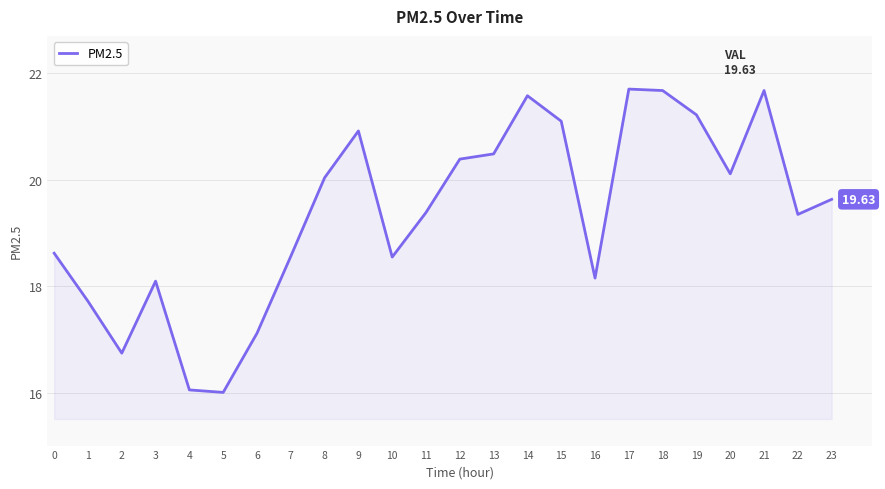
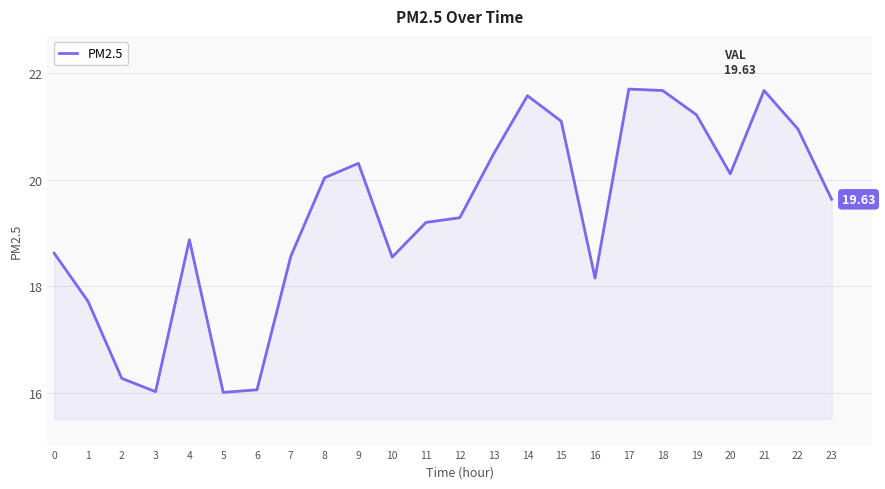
2: 16.7 -> 16.3
3: 18.1 -> 16.0
4: 16.0 -> 18.9
6: 17.1 -> 16.1
9: 20.9 -> 20.3
11: 19.4 -> 19.2
12: 20.4 -> 19.3
22: 19.3 -> 21.0
